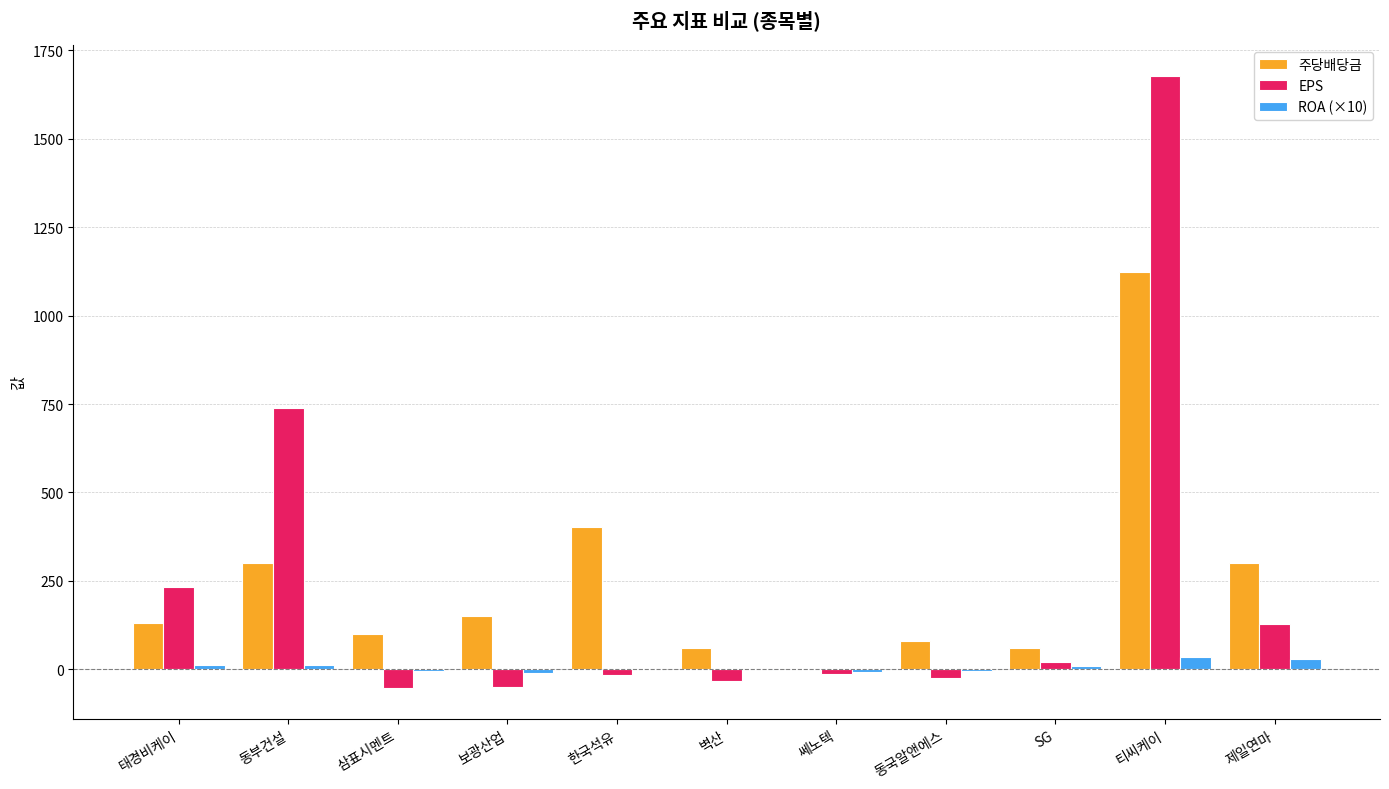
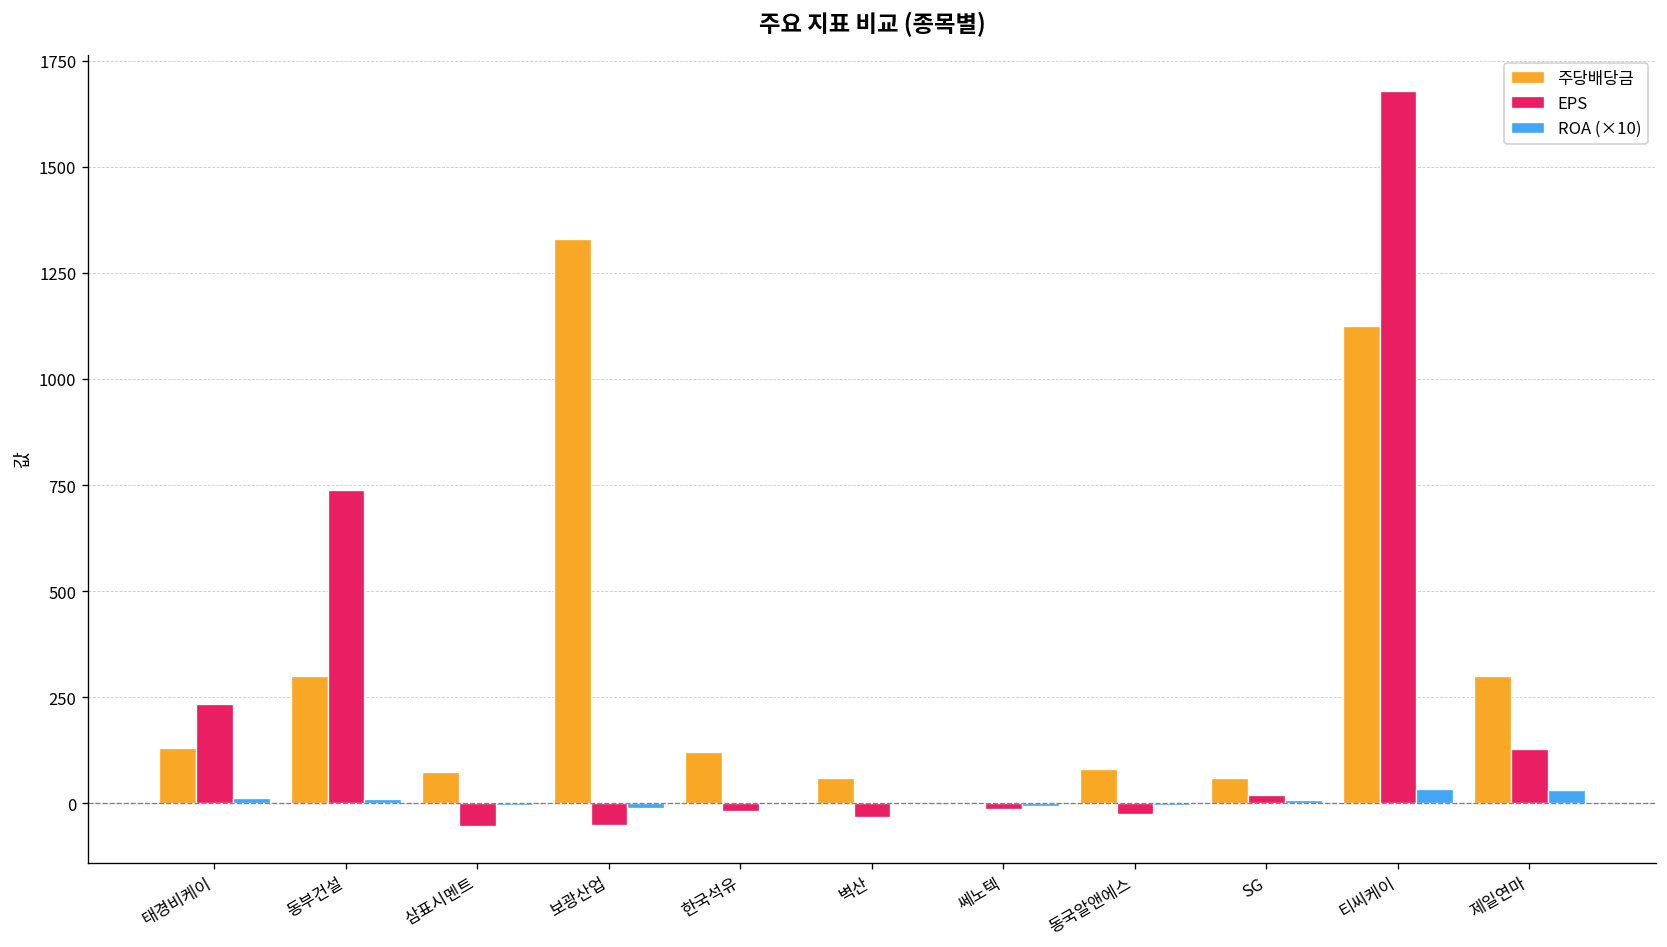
주당배당금, 삼표시멘트: 100 -> 70
주당배당금, 보광산업: 150 -> 1330
주당배당금, 한국석유: 400 -> 120
